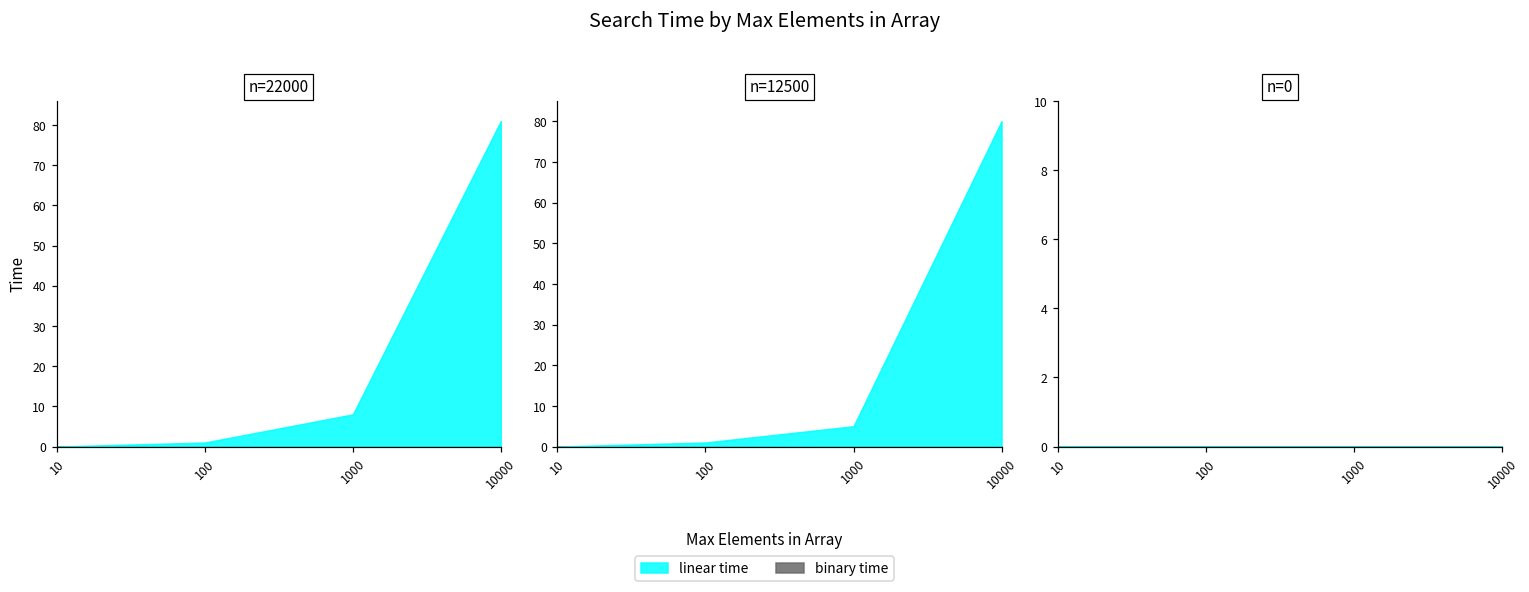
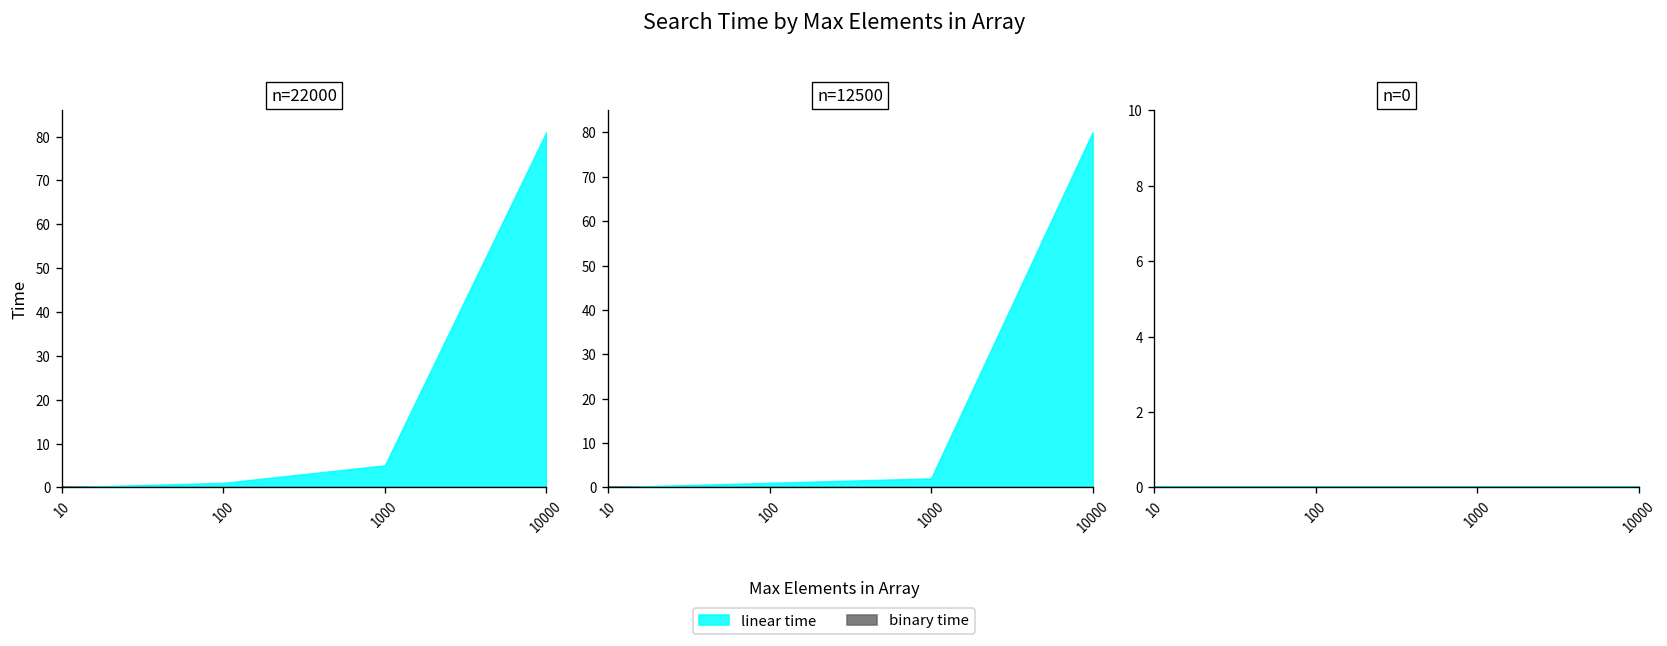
n=22000, linear time, 1000: 8 -> 5
n=12500, linear time, 1000: 5 -> 2
